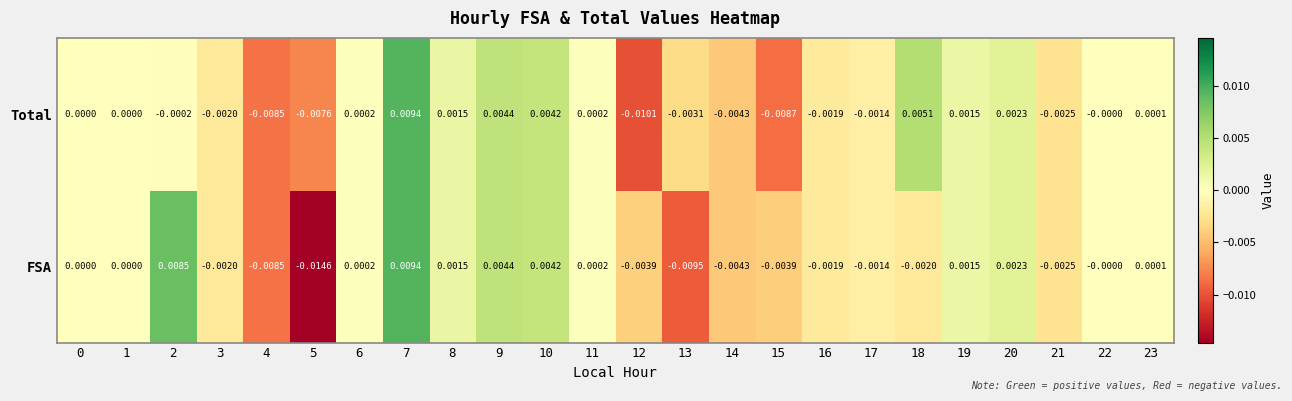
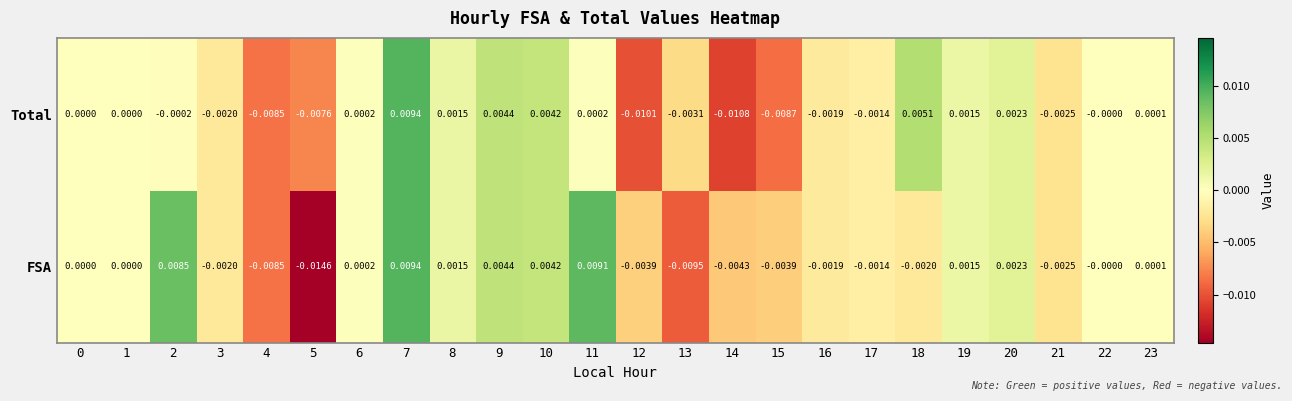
Total, 14: -0.0043 -> -0.0108
FSA, 11: 0.0002 -> 0.0091
